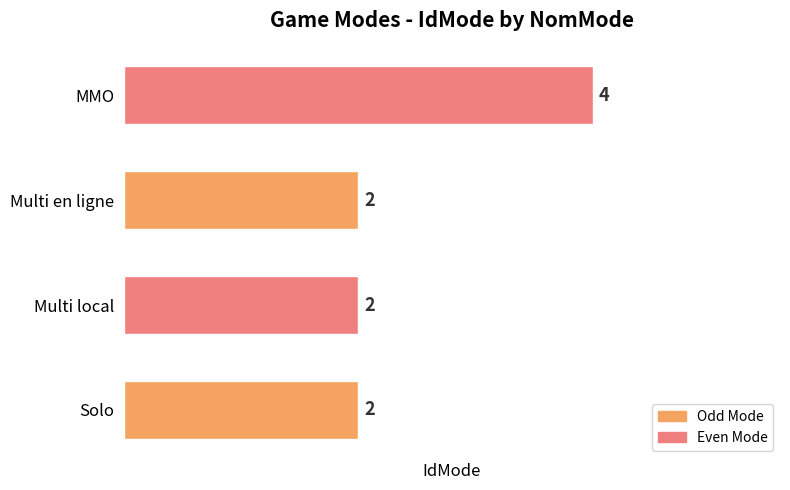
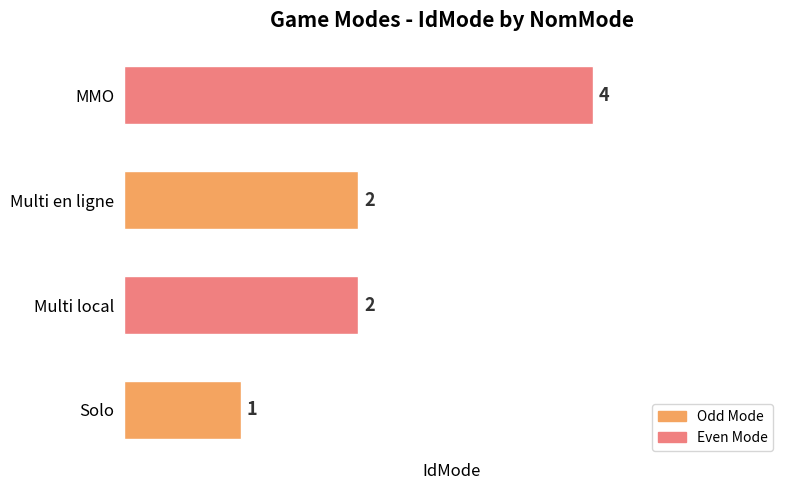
Solo: 2 -> 1
